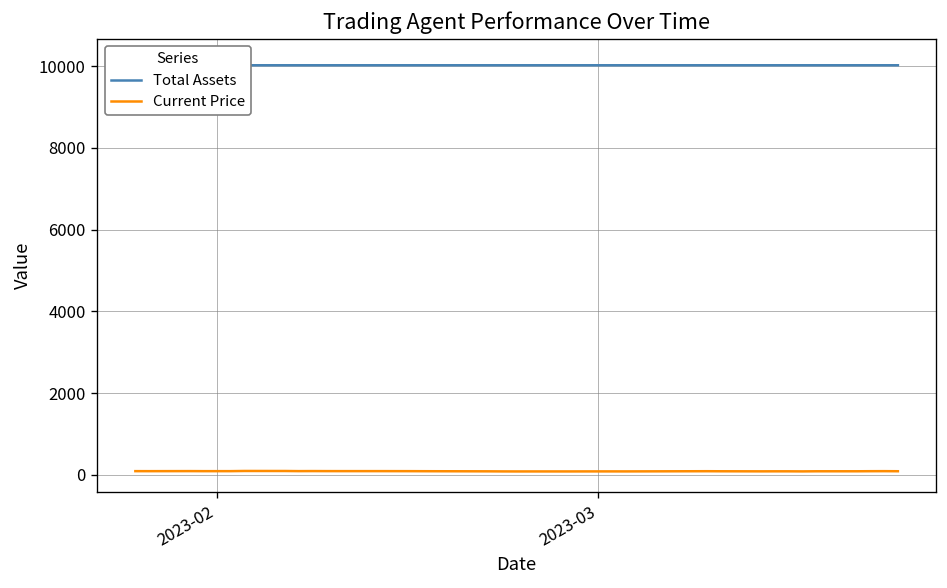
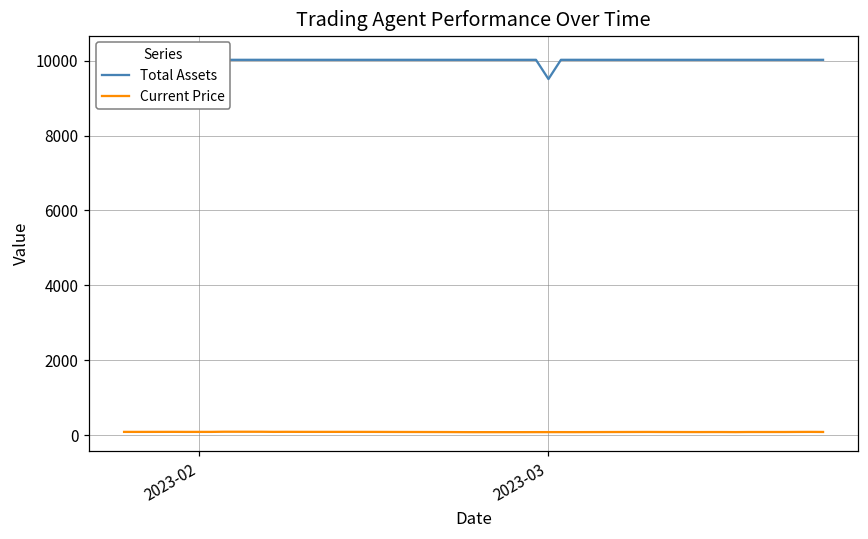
Total Assets, 2023-03: 10000 -> 9500
